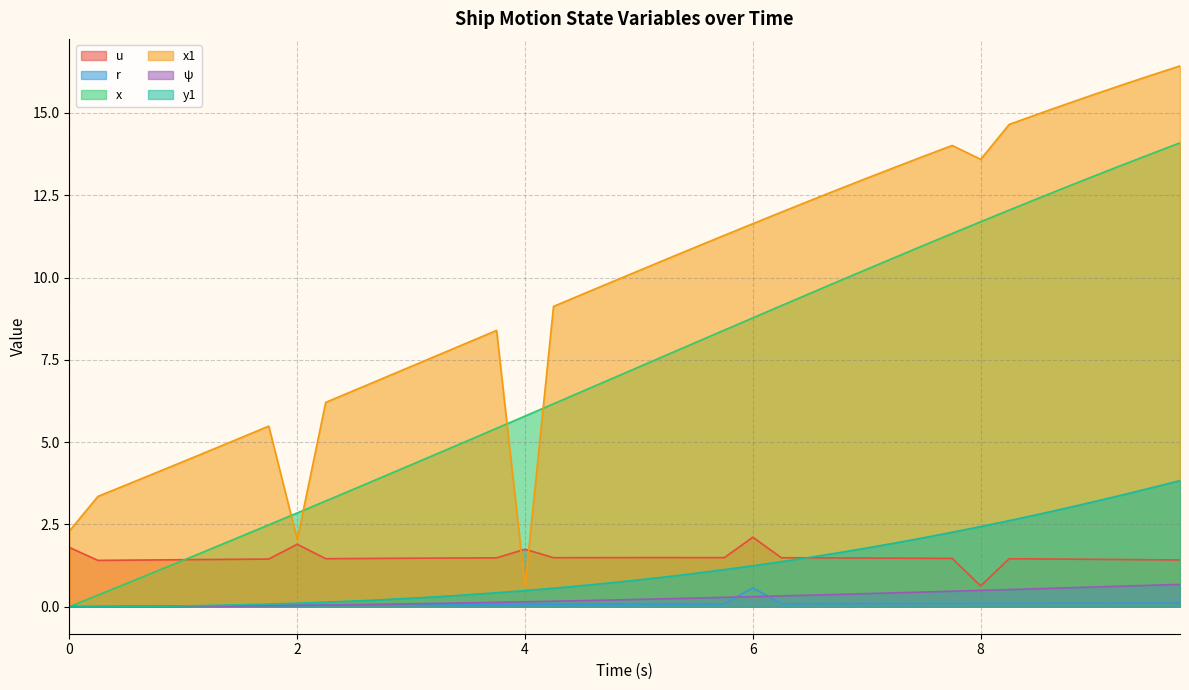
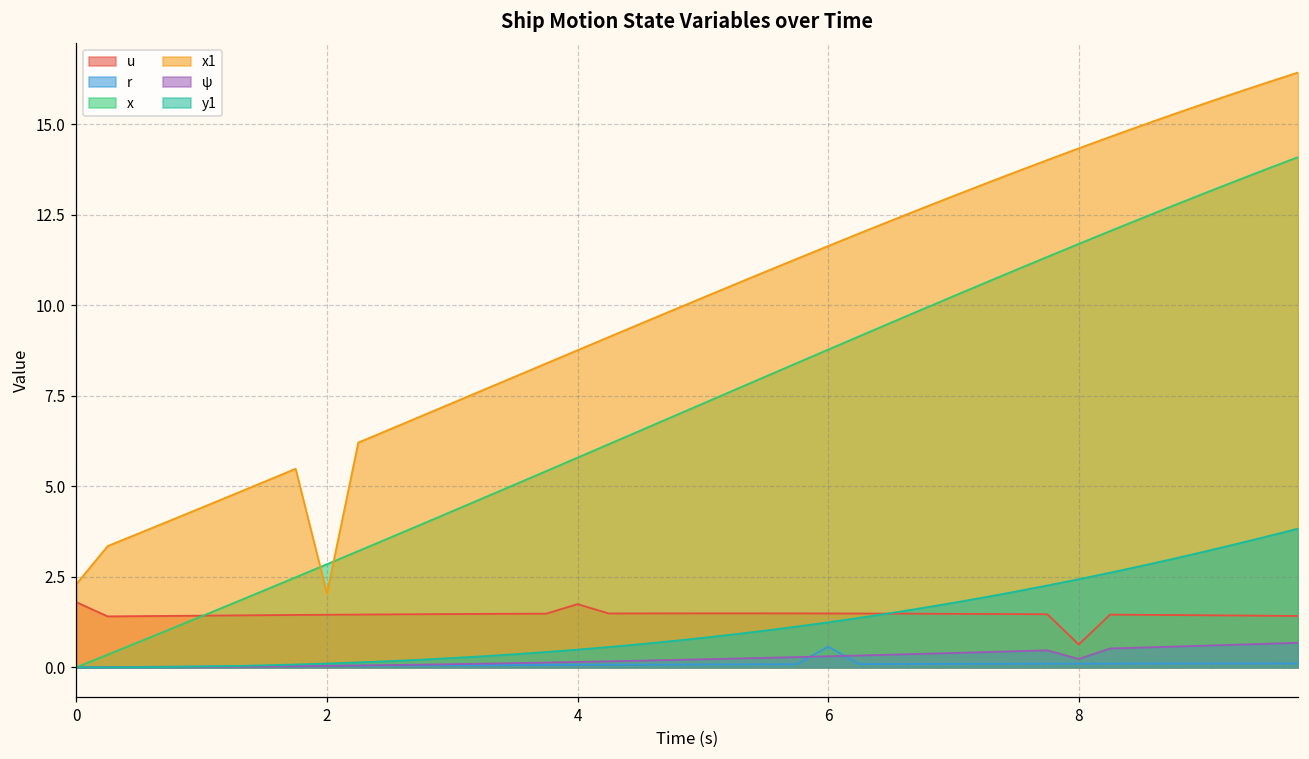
u, 2: 1.9 -> 1.5
x1, 4: 0.6 -> 8.8
u, 6: 2.1 -> 1.5
x1, 8: 13.6 -> 14.3
ψ, 8: 0.5 -> 0.2
